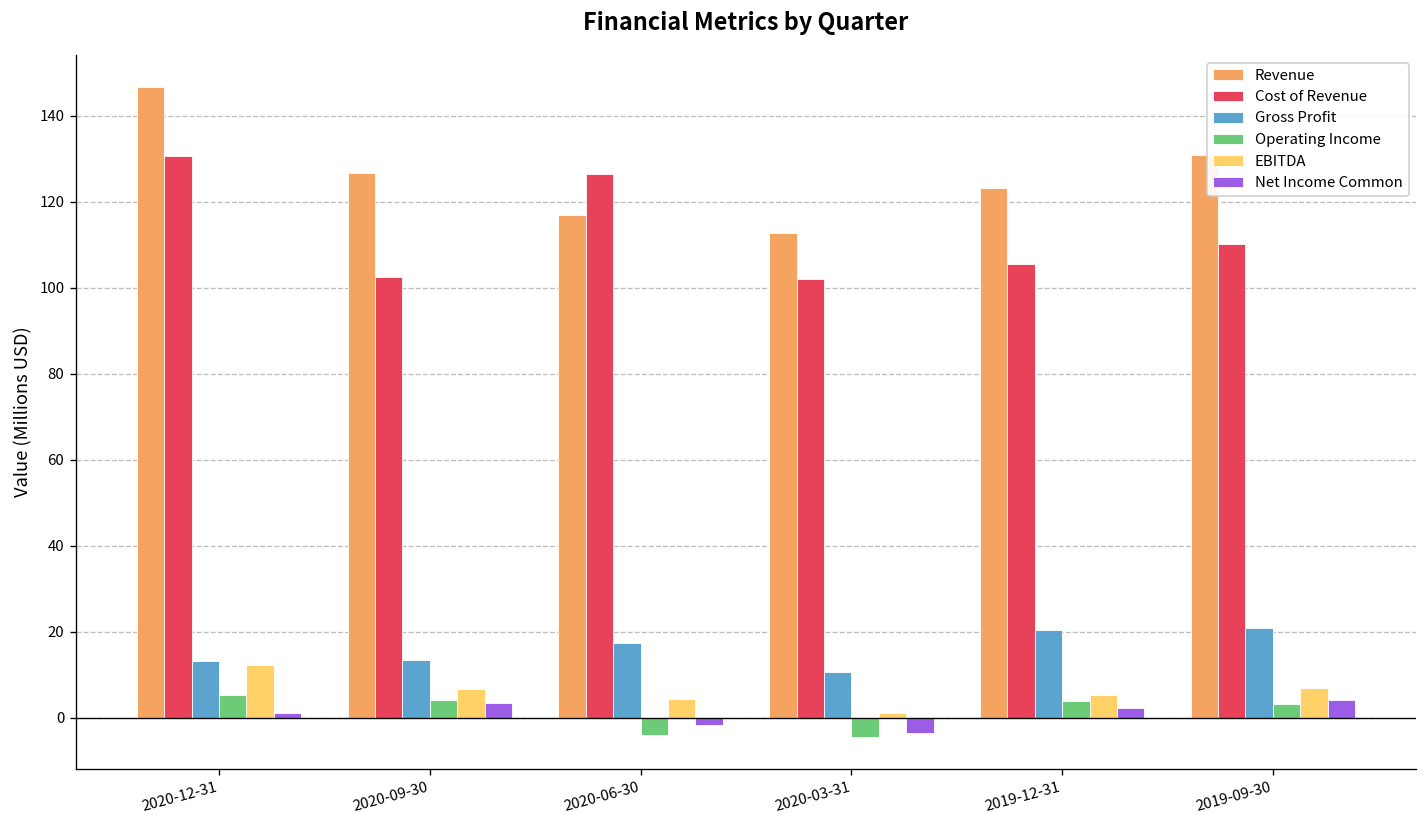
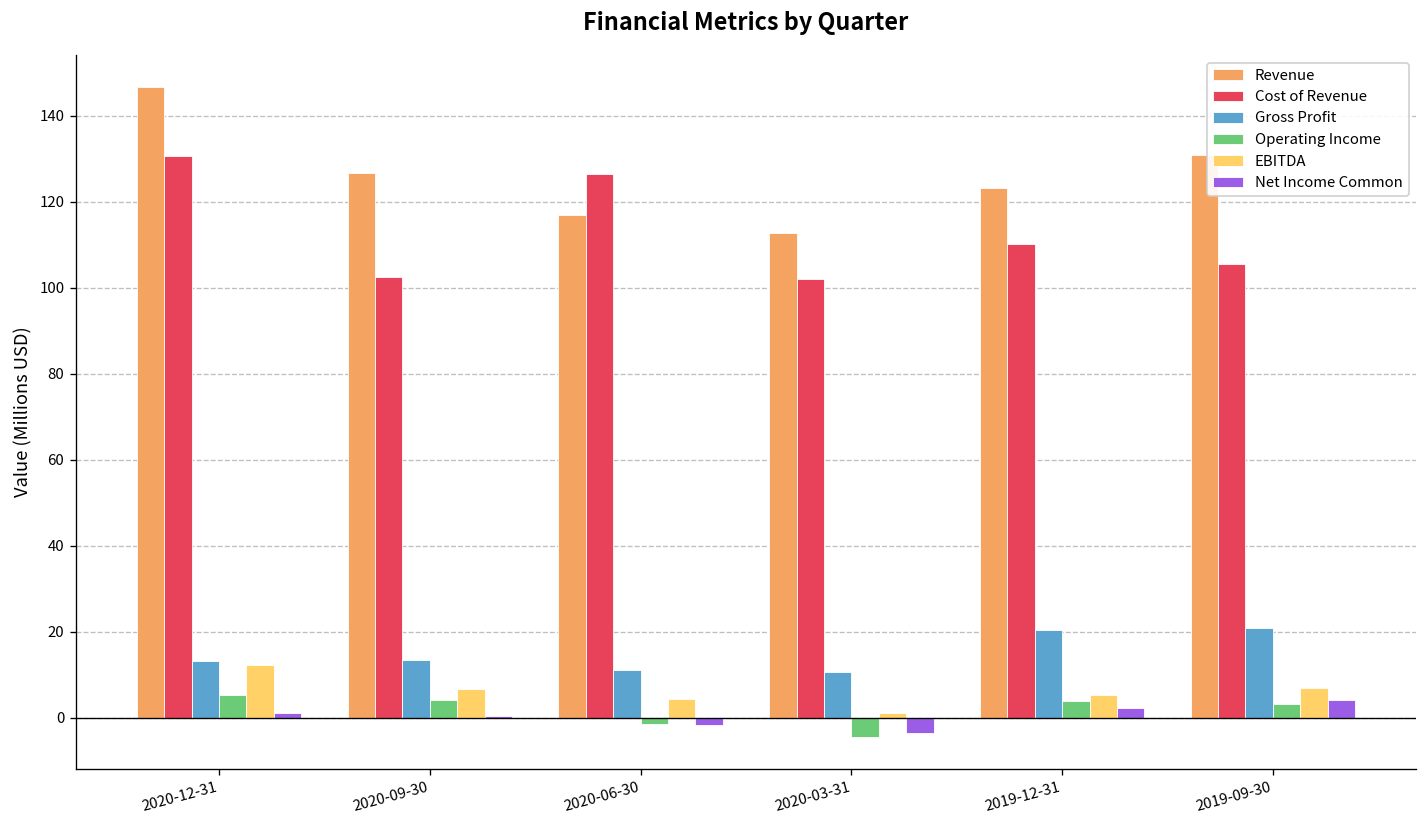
Net Income Common, 2020-09-30: 4 -> 1
Gross Profit, 2020-06-30: 17 -> 11
Operating Income, 2020-06-30: -4 -> -2
Cost of Revenue, 2019-12-31: 106 -> 110
Cost of Revenue, 2019-09-30: 110 -> 106
